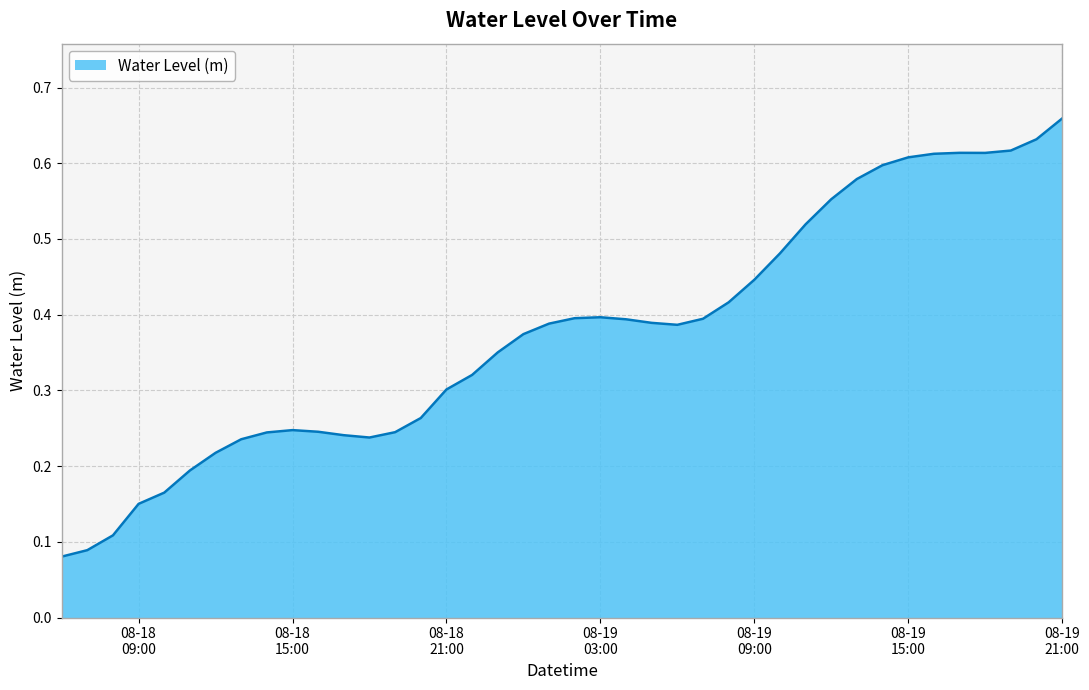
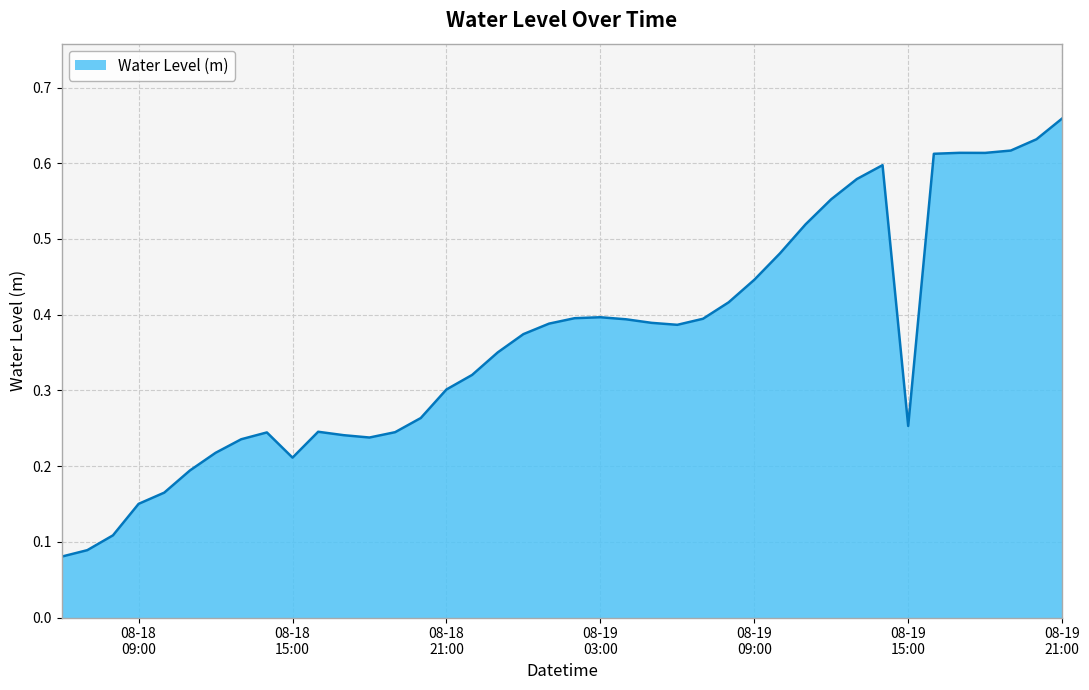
08-18 15:00: 0.25 -> 0.21
08-19 15:00: 0.61 -> 0.25
